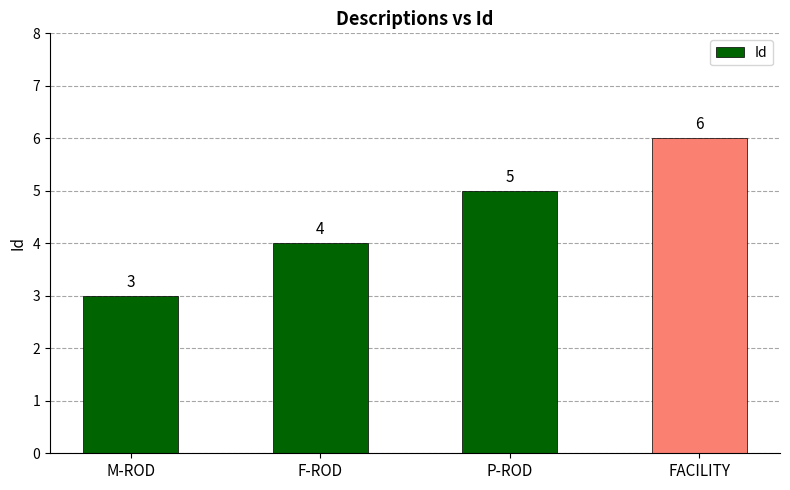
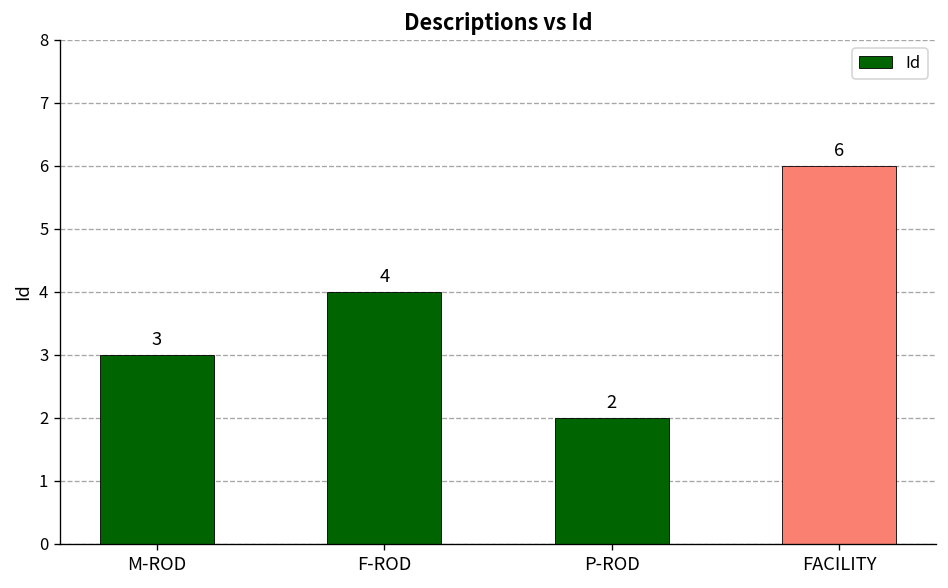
P-ROD: 5 -> 2
